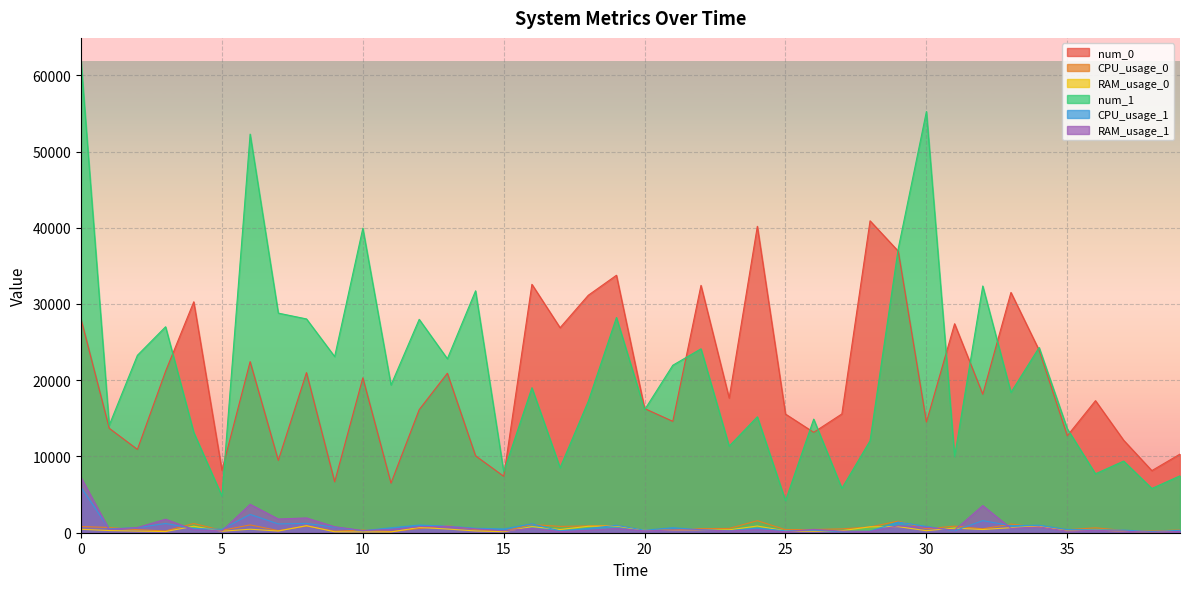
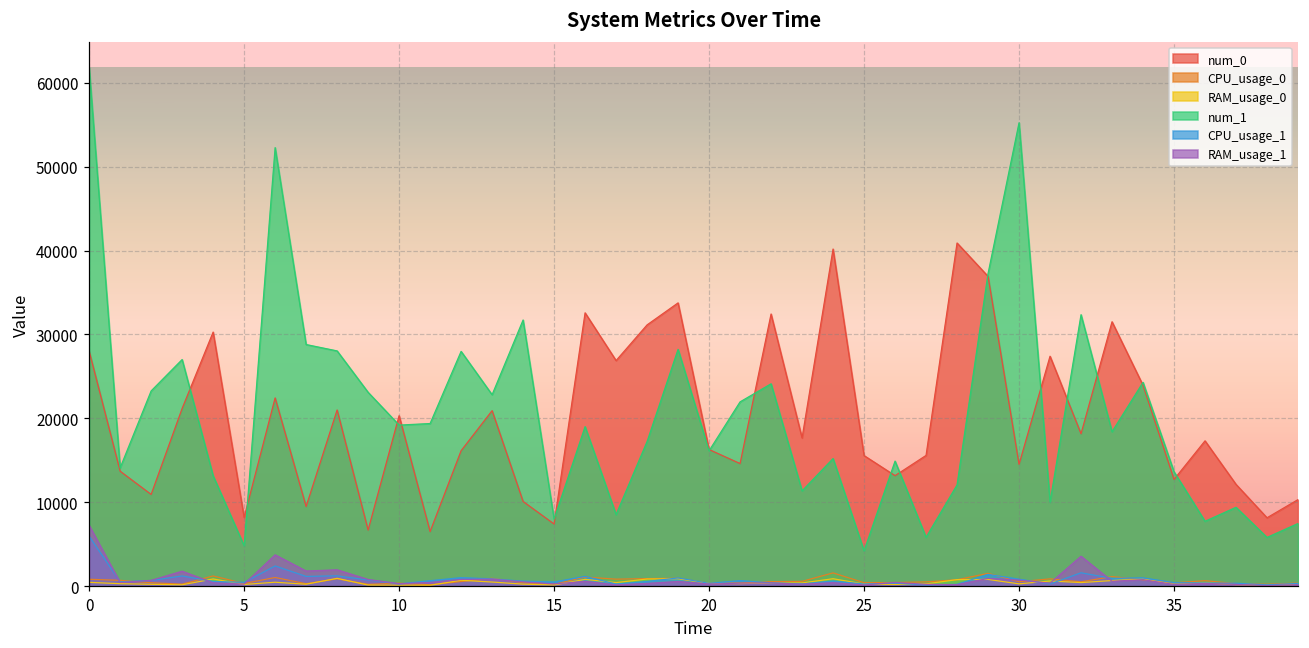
num_1, 10: 40000 -> 19000
